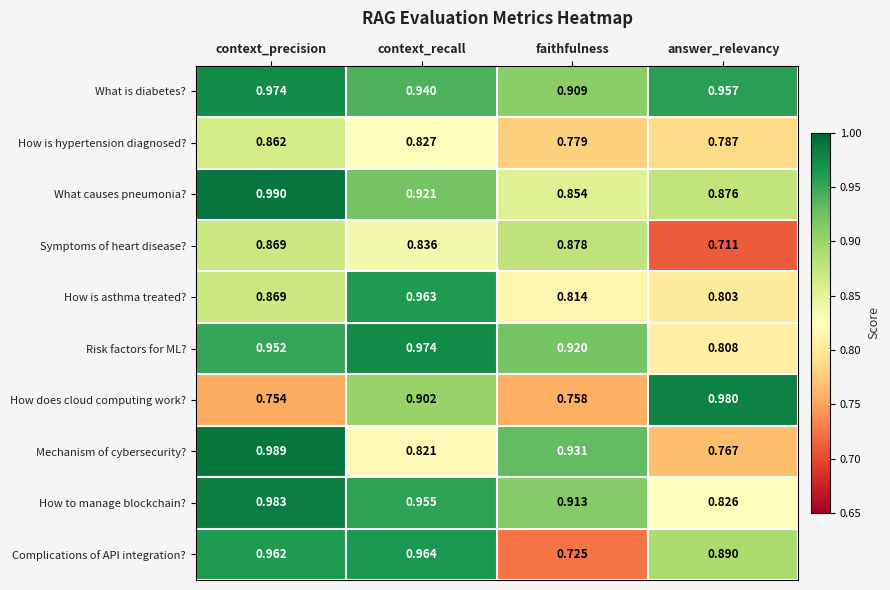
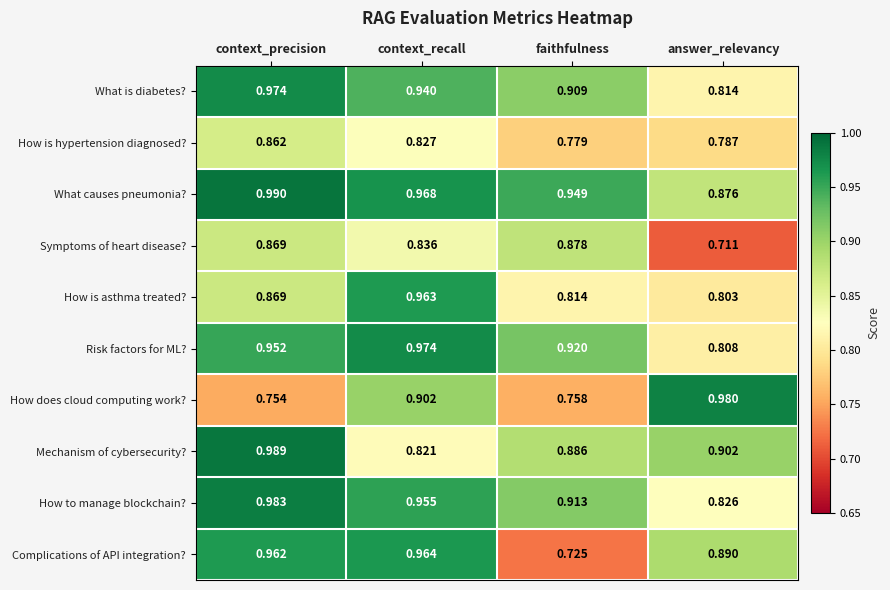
What is diabetes?, answer_relevancy: 0.957 -> 0.814
What causes pneumonia?, context_recall: 0.921 -> 0.968
What causes pneumonia?, faithfulness: 0.854 -> 0.949
Mechanism of cybersecurity?, faithfulness: 0.931 -> 0.886
Mechanism of cybersecurity?, answer_relevancy: 0.767 -> 0.902
